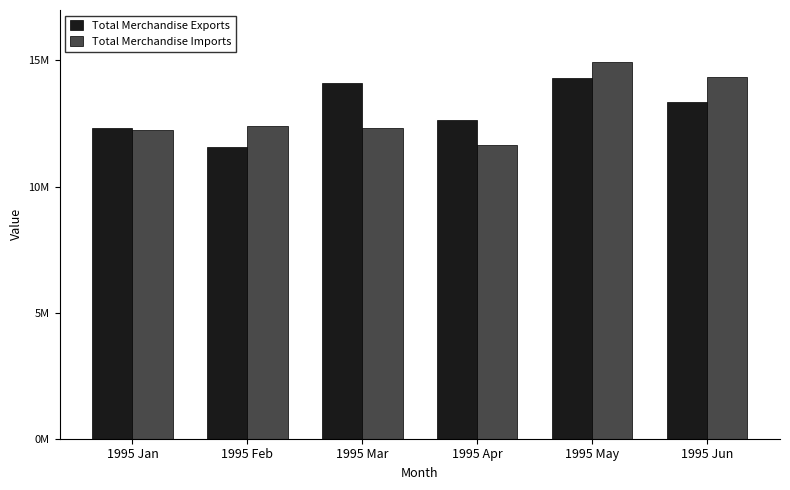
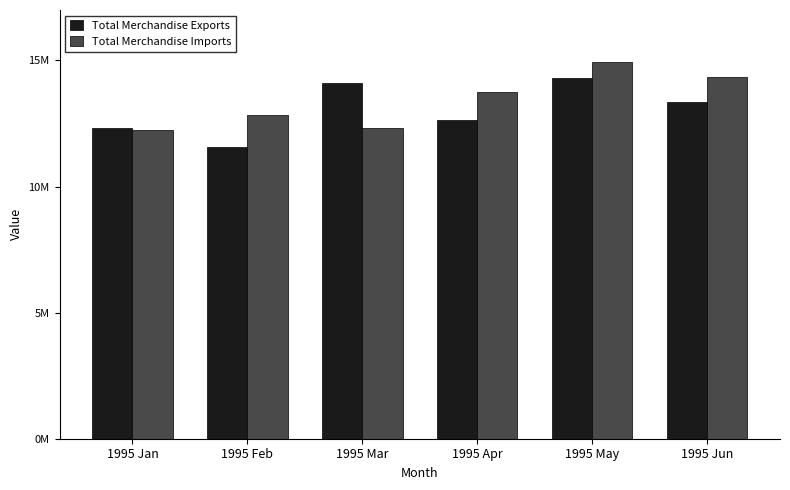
Total Merchandise Imports, 1995 Feb: 12400000 -> 12800000
Total Merchandise Imports, 1995 Apr: 11600000 -> 13700000
